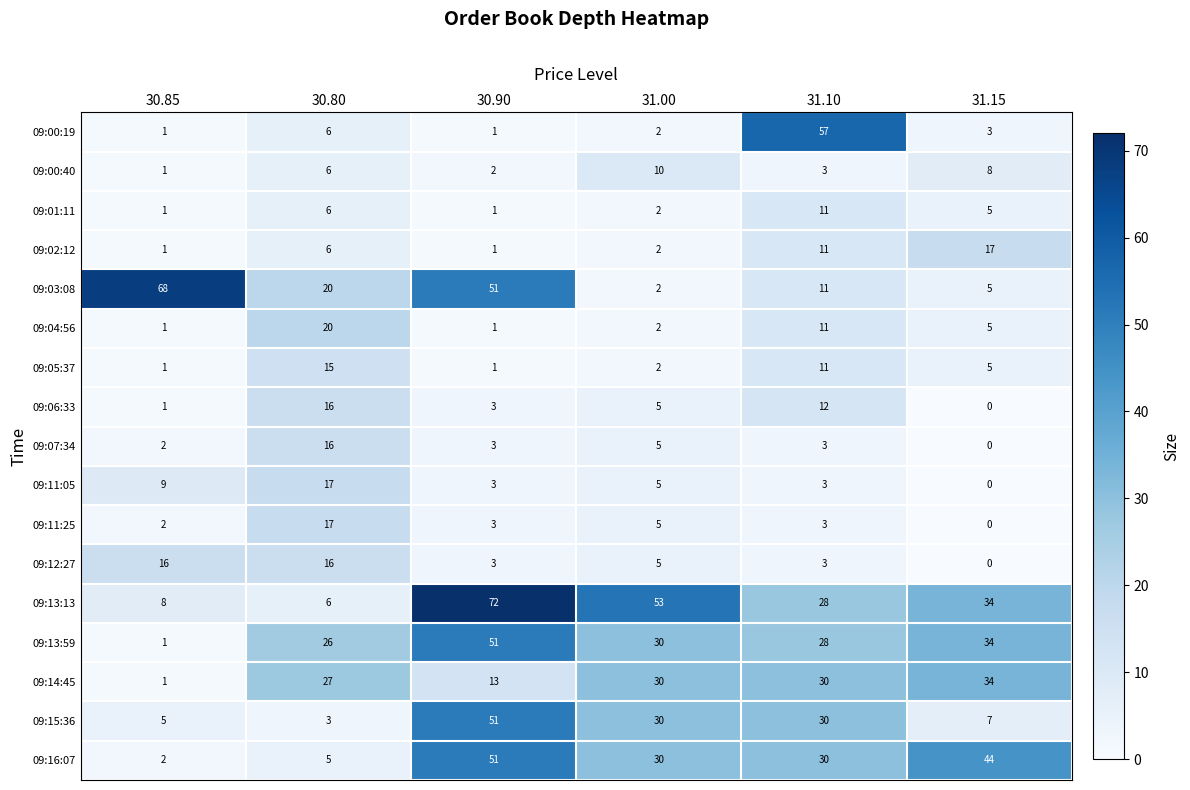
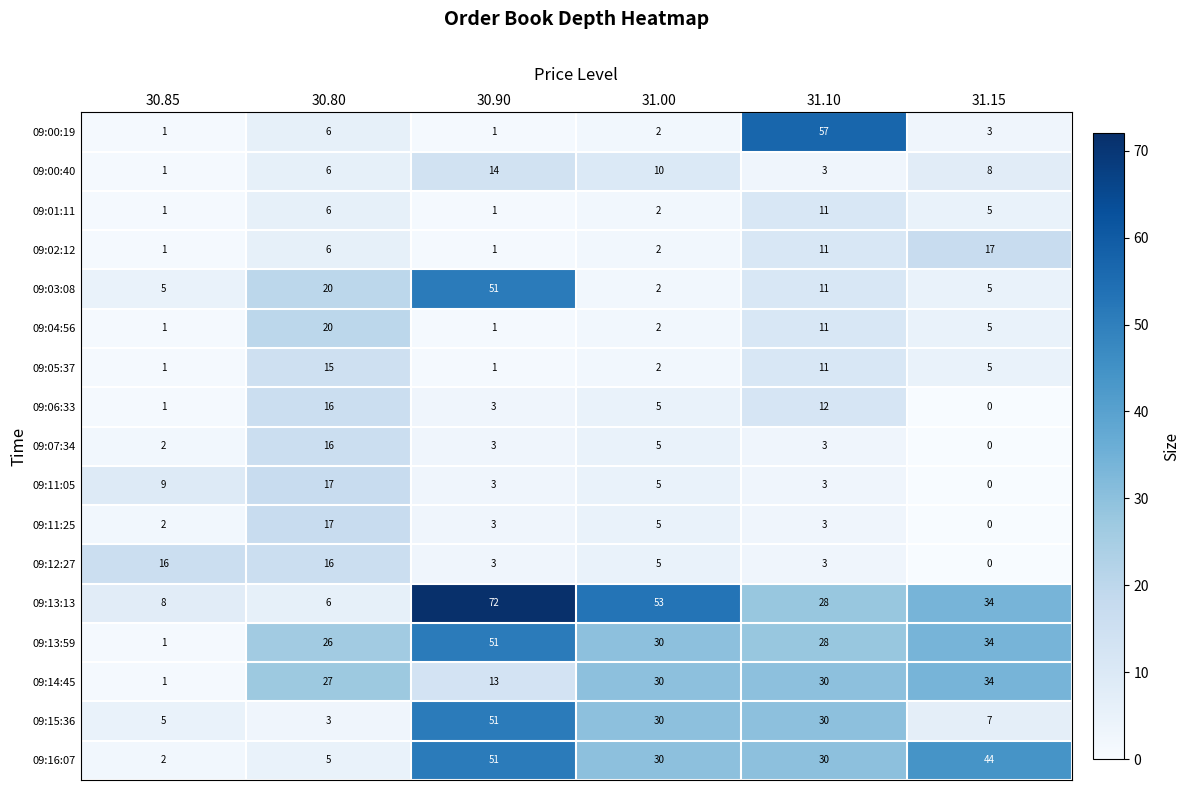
09:00:40, 30.90: 2 -> 14
09:03:08, 30.85: 68 -> 5
